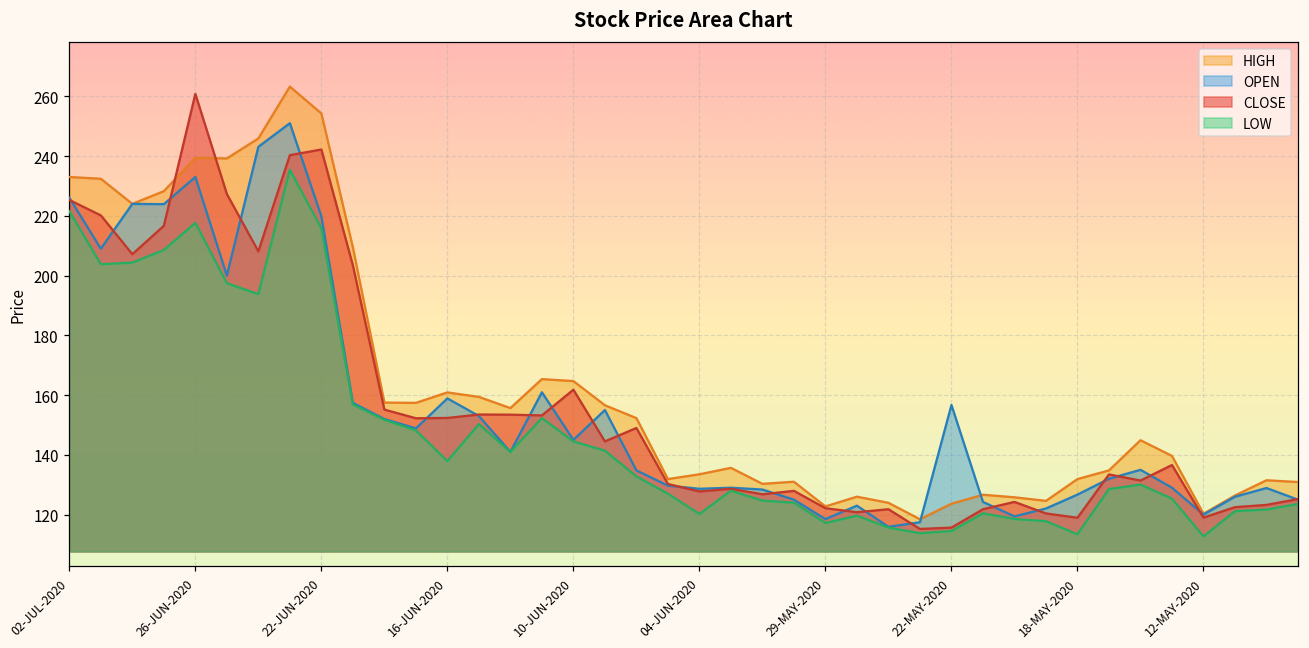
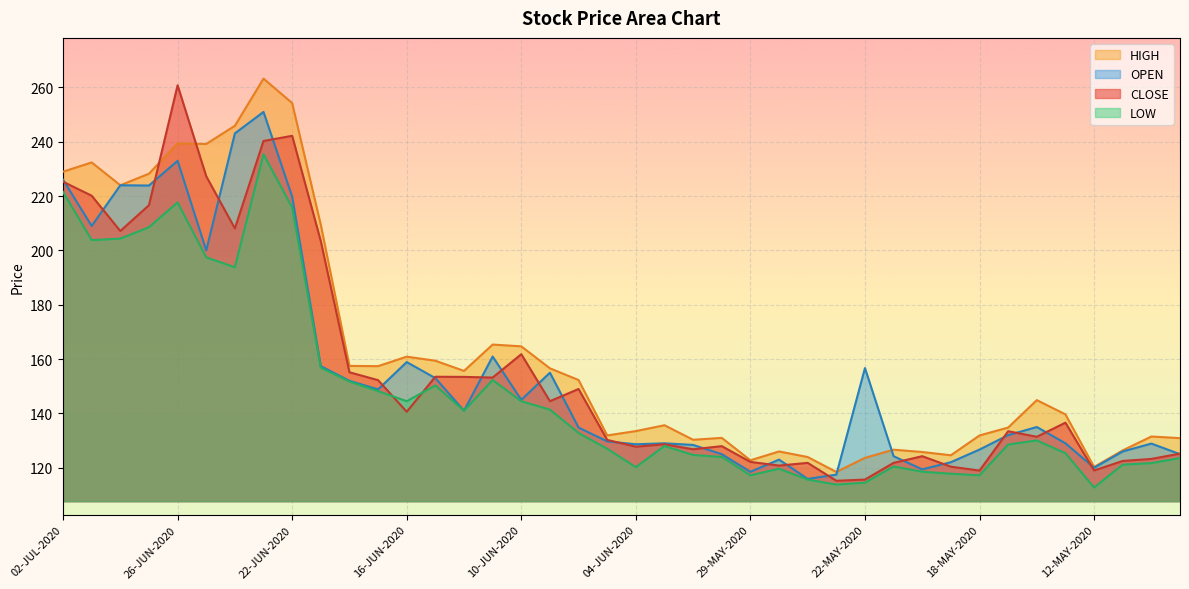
HIGH, 02-JUL-2020: 233 -> 229
CLOSE, 16-JUN-2020: 152 -> 141
LOW, 16-JUN-2020: 138 -> 145
LOW, 18-MAY-2020: 113 -> 117
